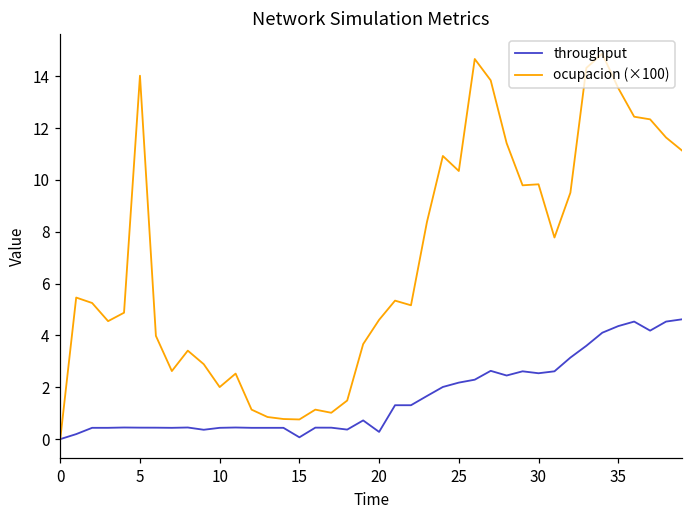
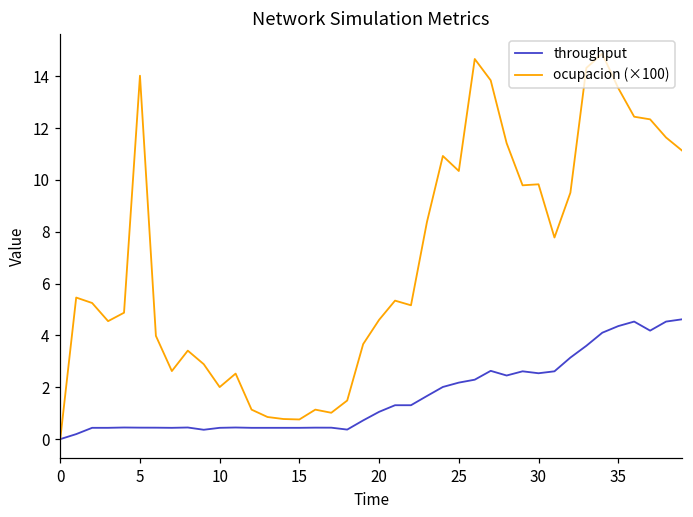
throughput, 15: 0.1 -> 0.4
throughput, 20: 0.3 -> 1.1
